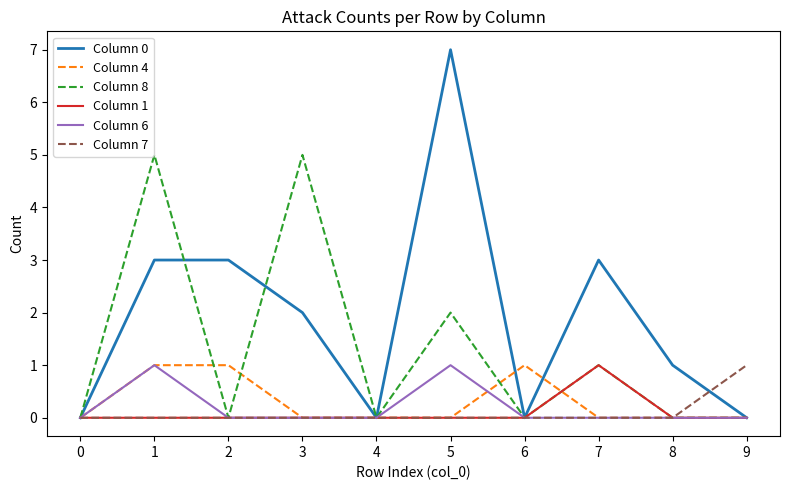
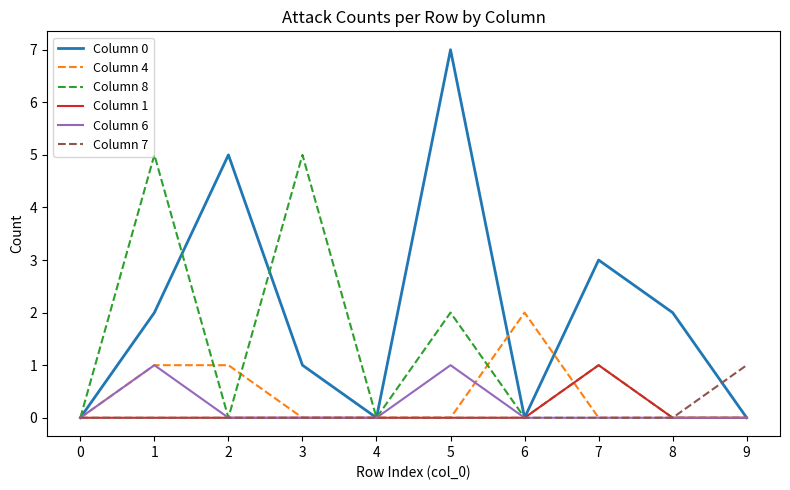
Column 0, 1: 3 -> 2
Column 0, 2: 3 -> 5
Column 0, 3: 2 -> 1
Column 4, 6: 1 -> 2
Column 0, 8: 1 -> 2
